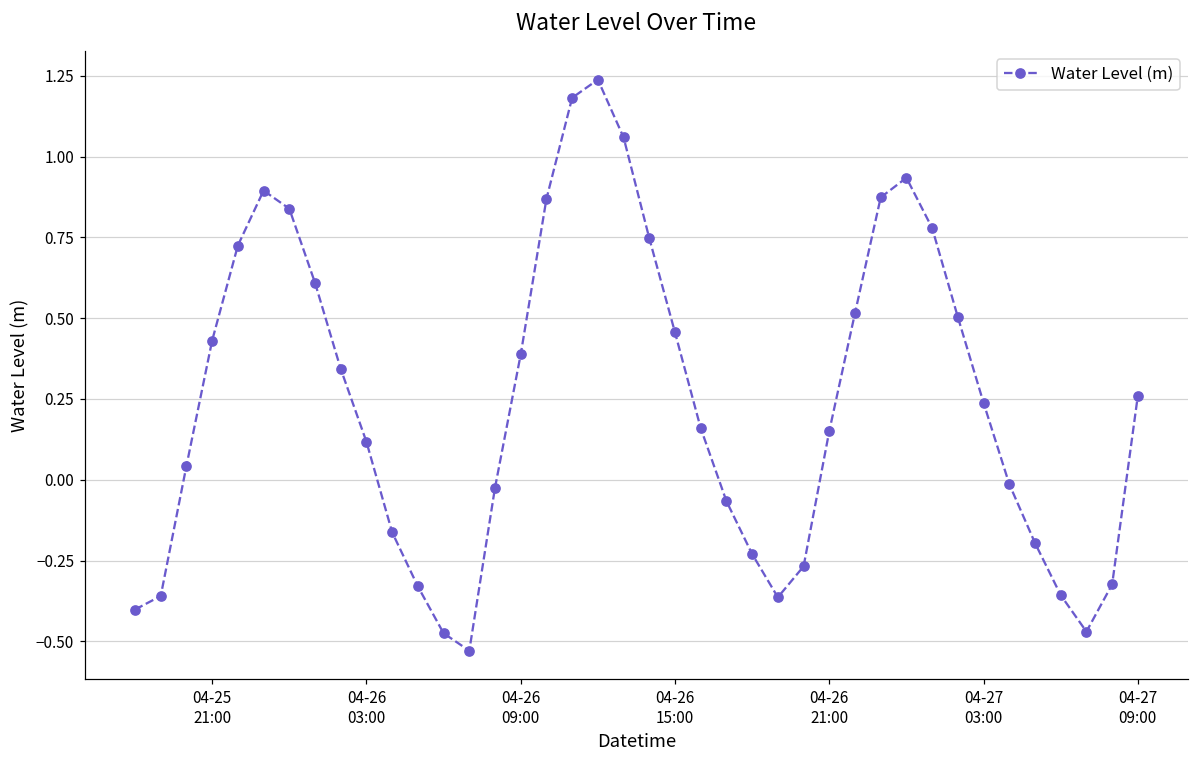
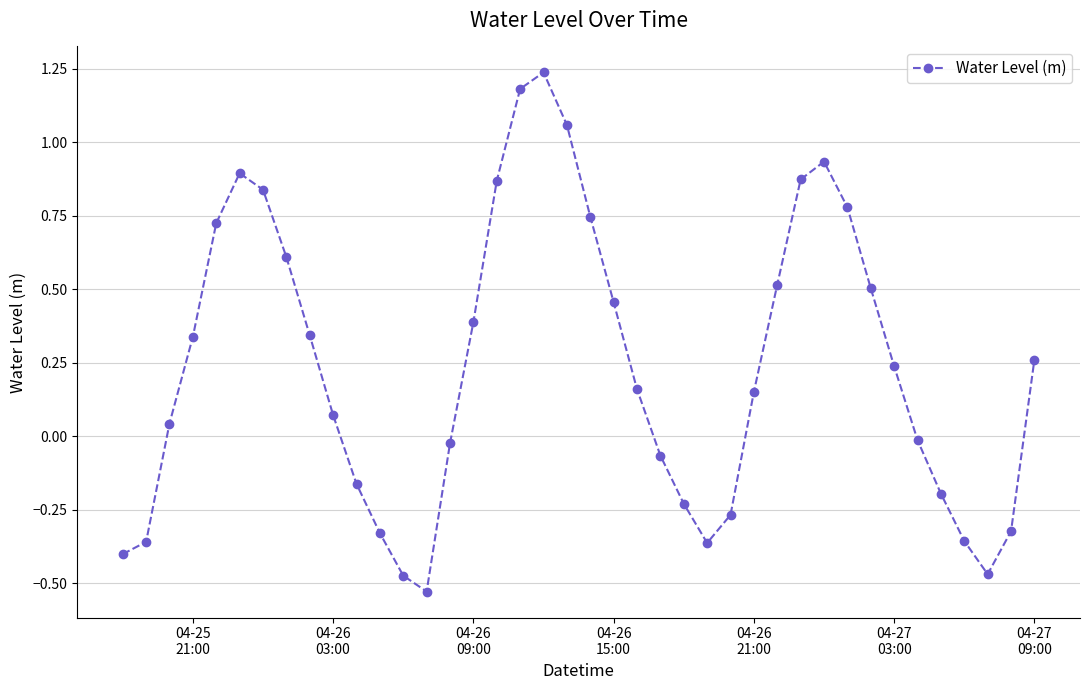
04-25 21:00: 0.43 -> 0.34
04-26 03:00: 0.12 -> 0.07
